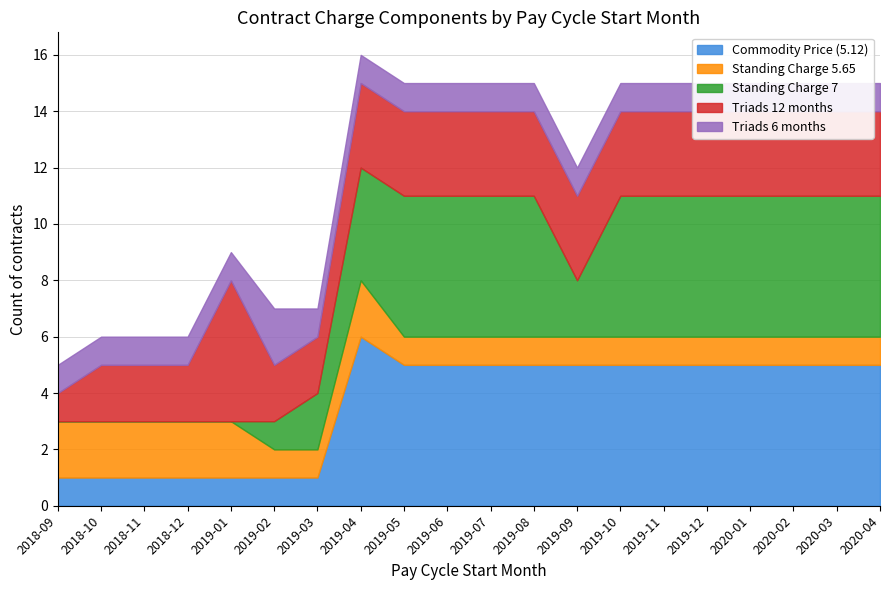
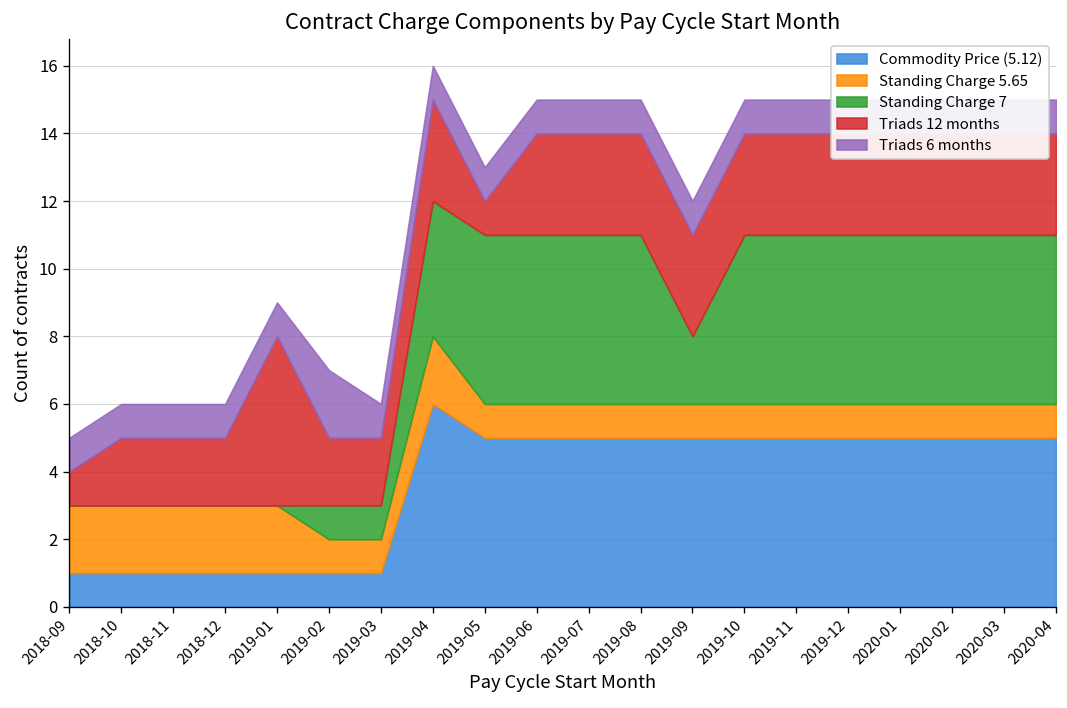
Standing Charge 7, 2019-03: 2 -> 1
Triads 12 months, 2019-05: 3 -> 1
